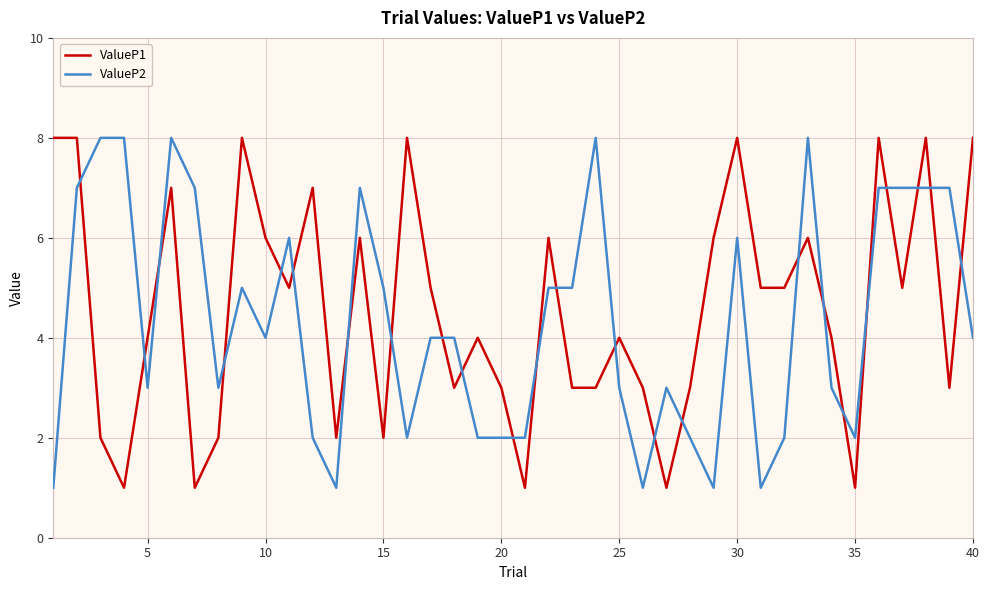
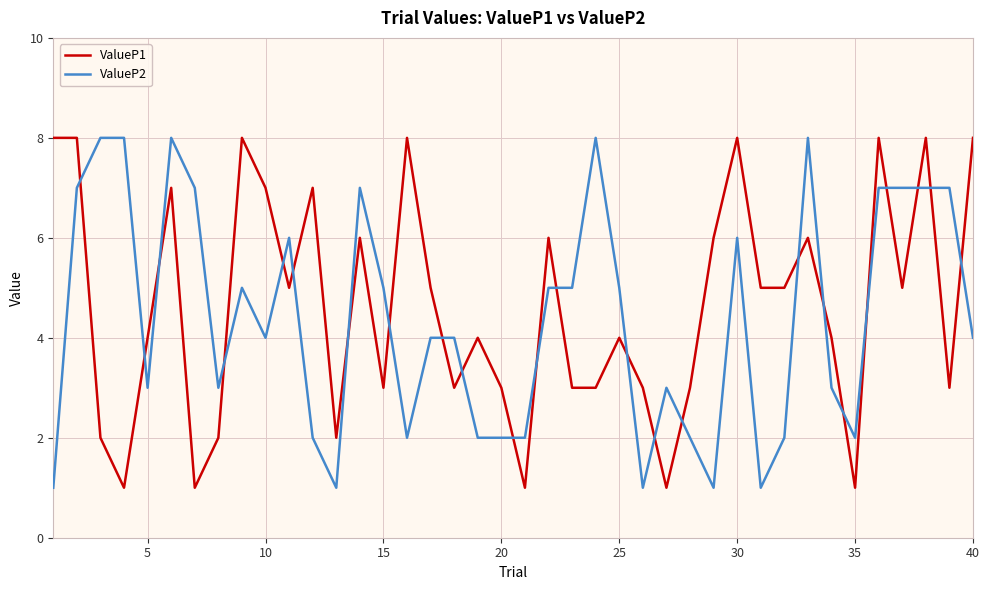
ValueP1, 10: 6 -> 7
ValueP1, 15: 2 -> 3
ValueP2, 25: 3 -> 5
